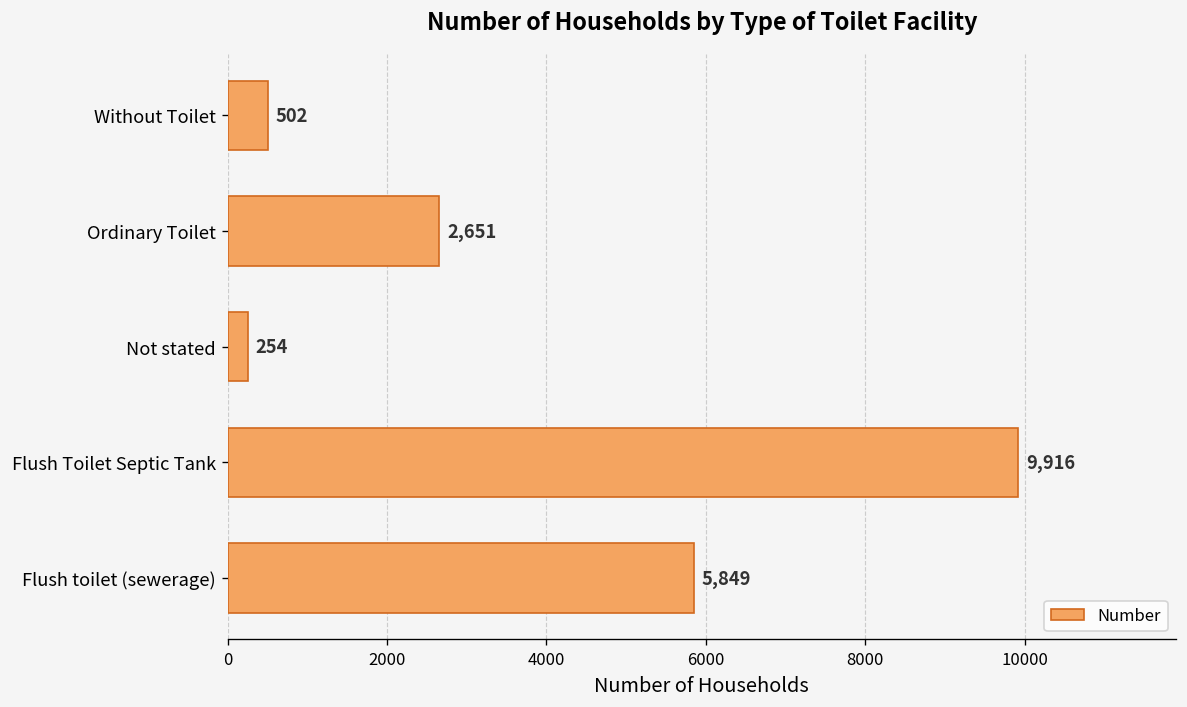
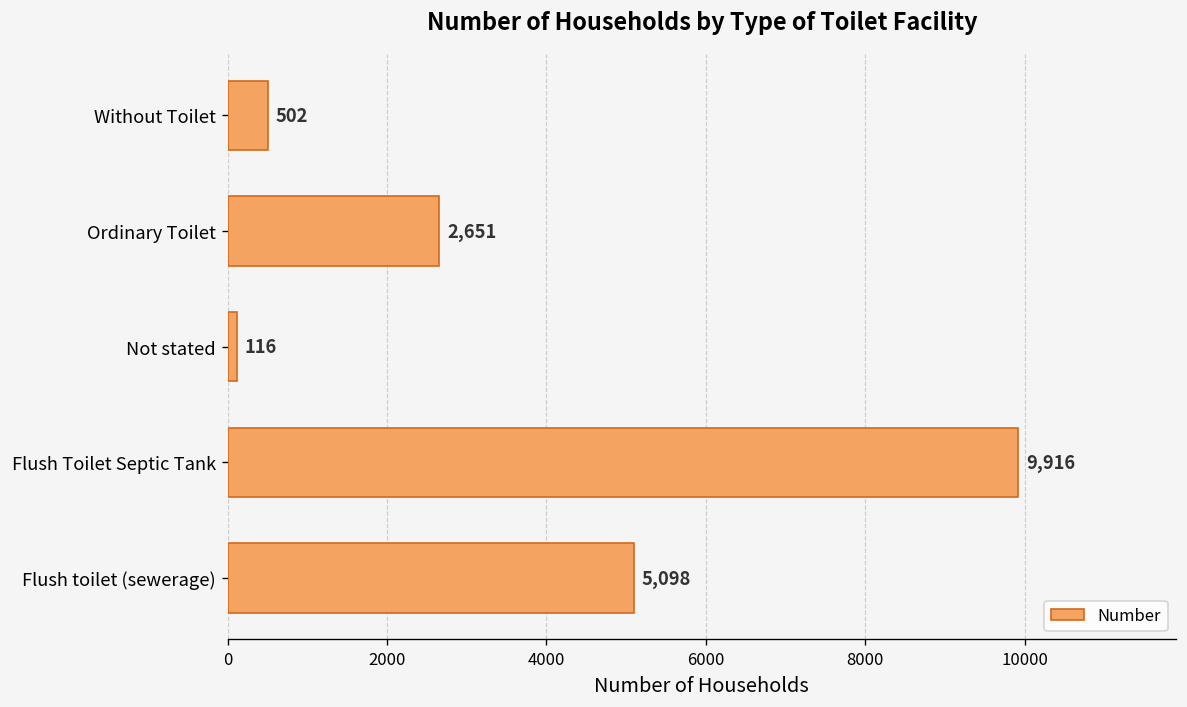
Not stated: 254 -> 116
Flush toilet (sewerage): 5,849 -> 5,098
